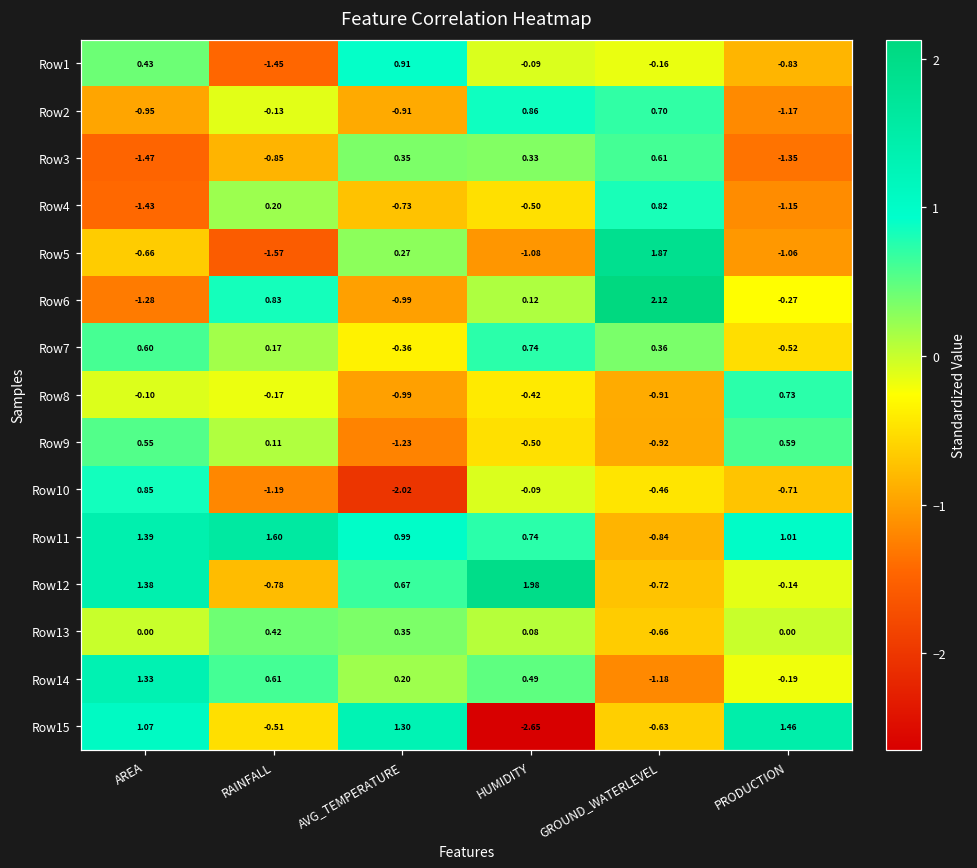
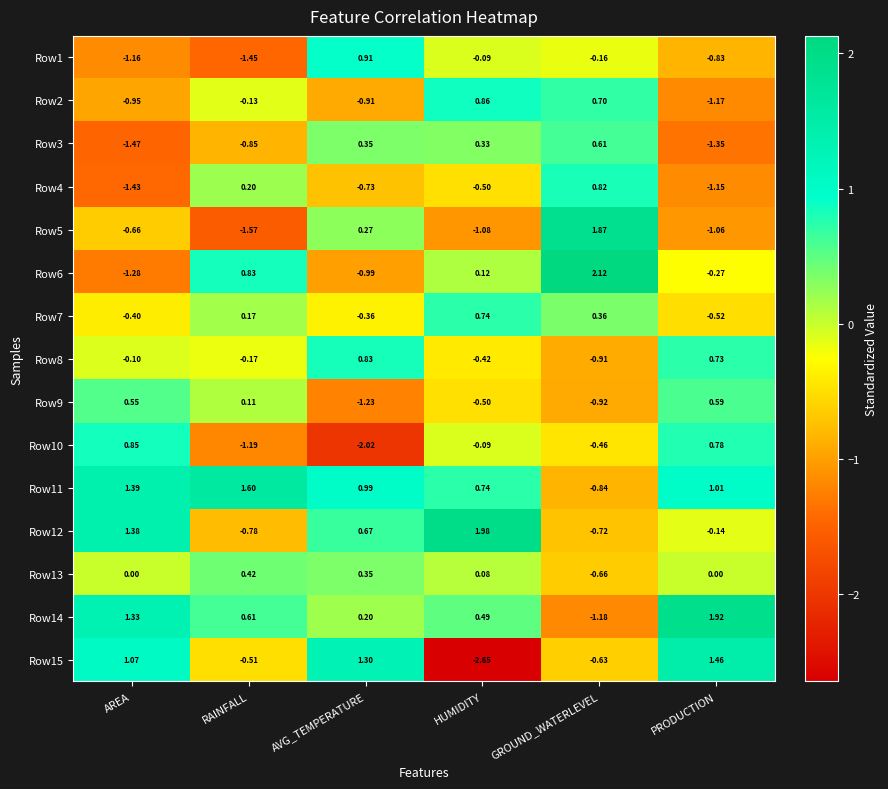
Row1, AREA: 0.43 -> -1.16
Row7, AREA: 0.60 -> -0.40
Row8, AVG_TEMPERATURE: -0.99 -> 0.83
Row10, PRODUCTION: -0.71 -> 0.78
Row14, PRODUCTION: -0.19 -> 1.92
